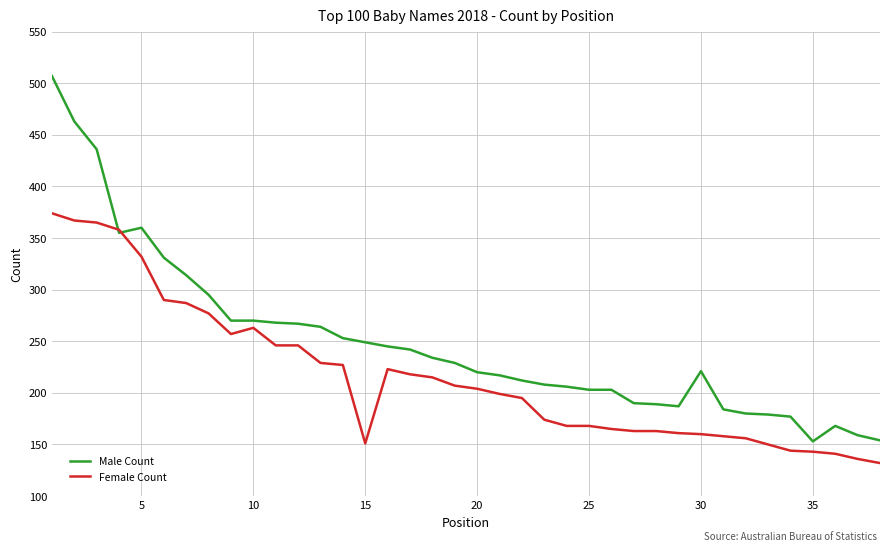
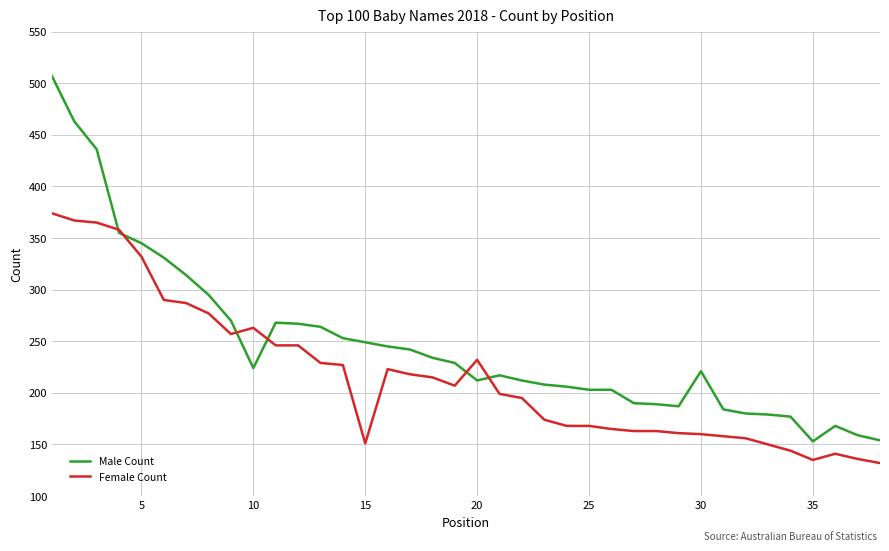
Male Count, 5: 360 -> 345
Male Count, 10: 270 -> 224
Male Count, 20: 220 -> 212
Female Count, 20: 204 -> 232
Female Count, 35: 143 -> 135
